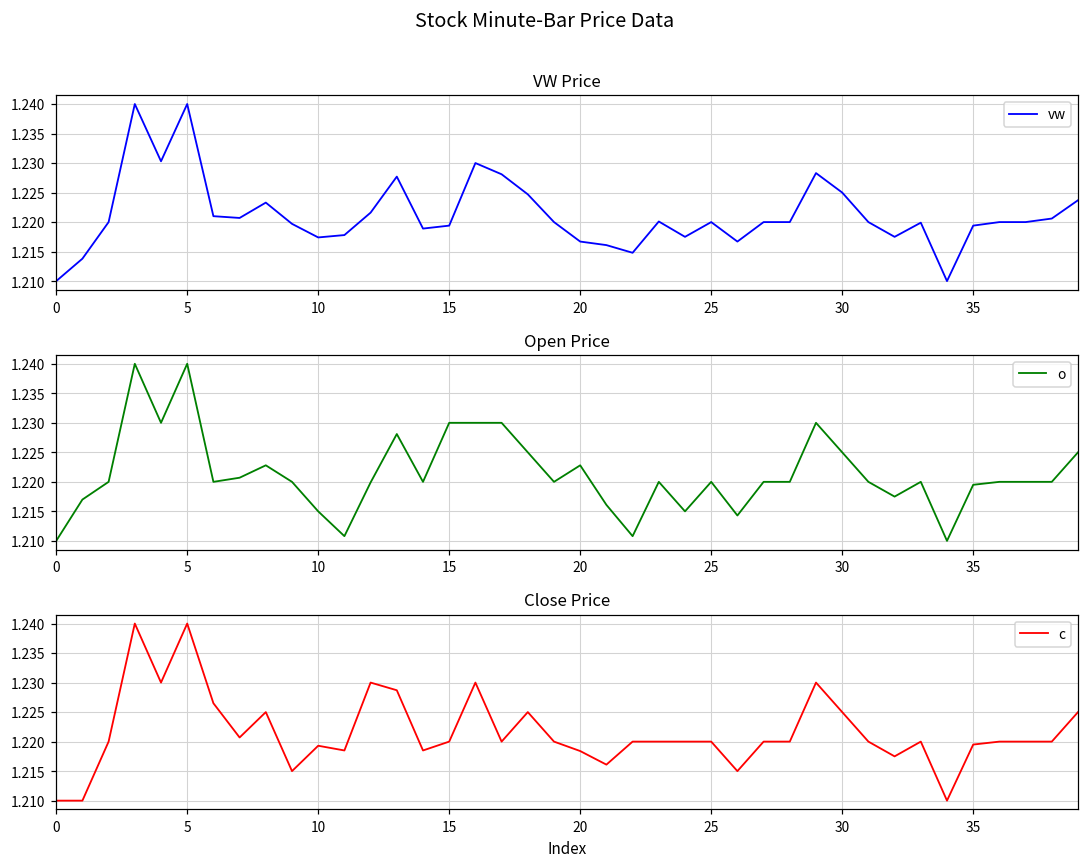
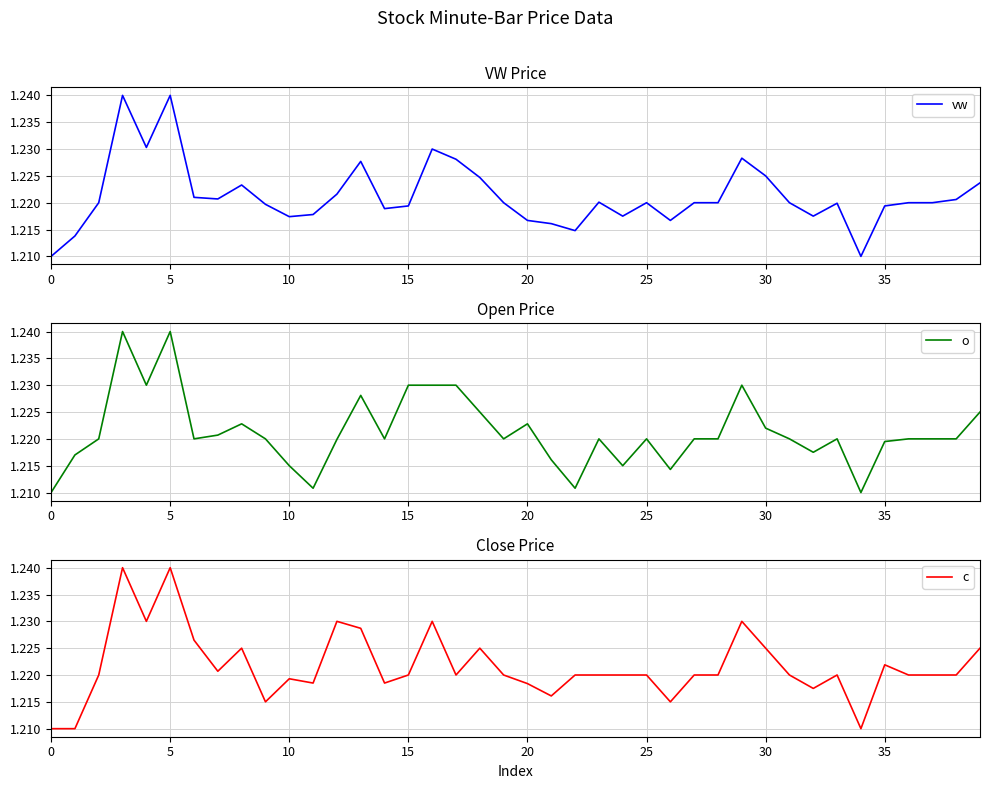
Open Price, 30: 1.225 -> 1.222
Close Price, 35: 1.220 -> 1.222
